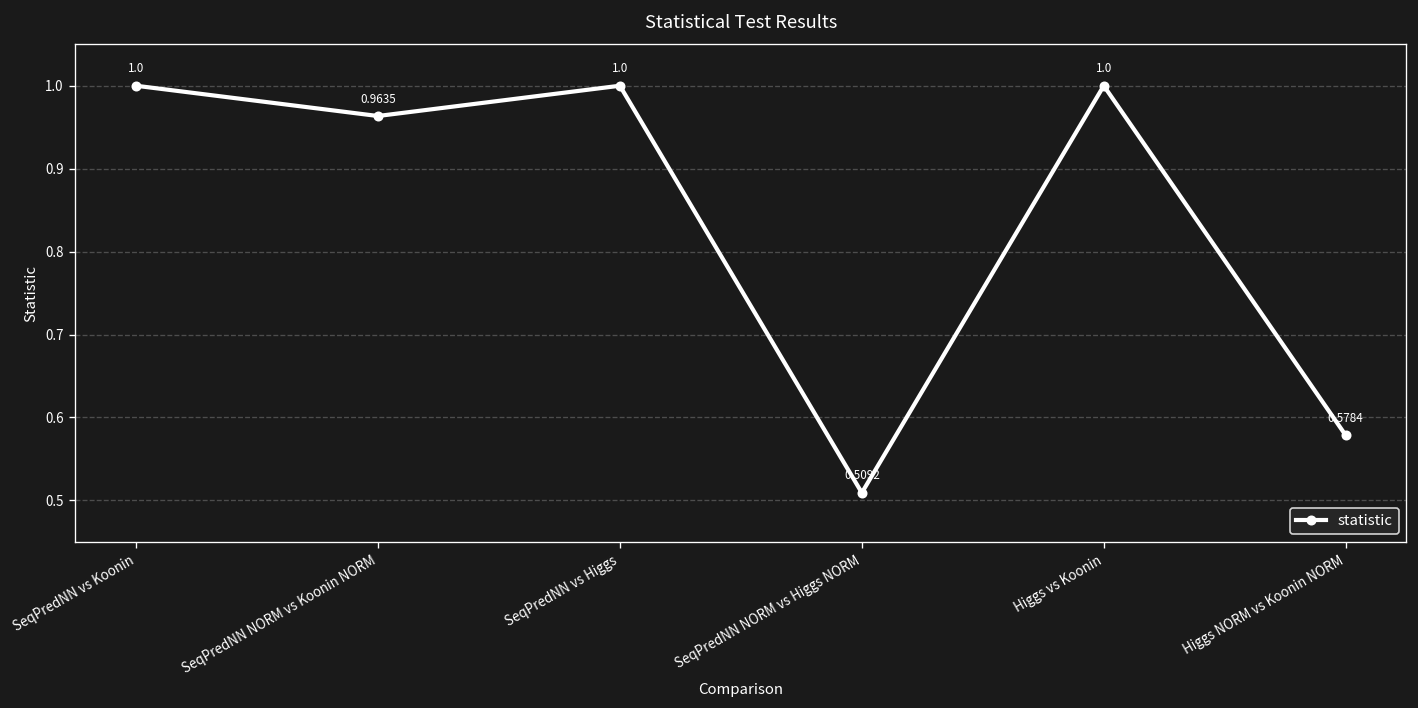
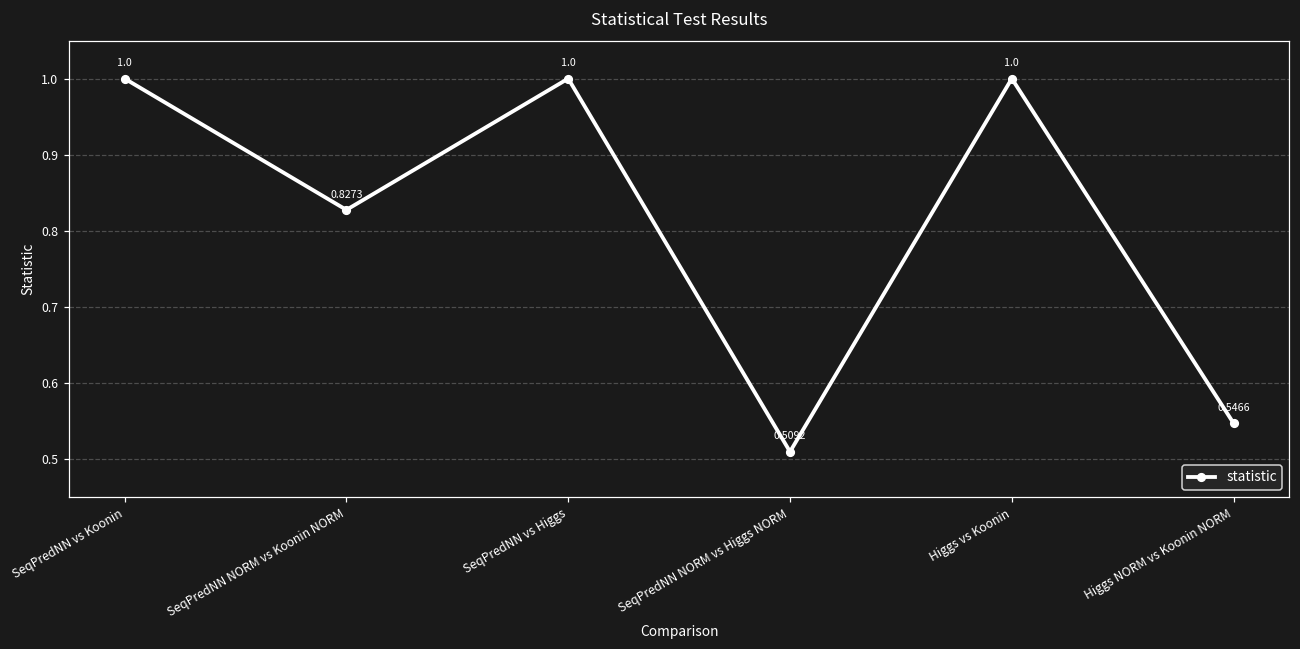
SeqPredNN NORM vs Koonin NORM: 0.9635 -> 0.8273
Higgs NORM vs Koonin NORM: 0.5784 -> 0.5466
